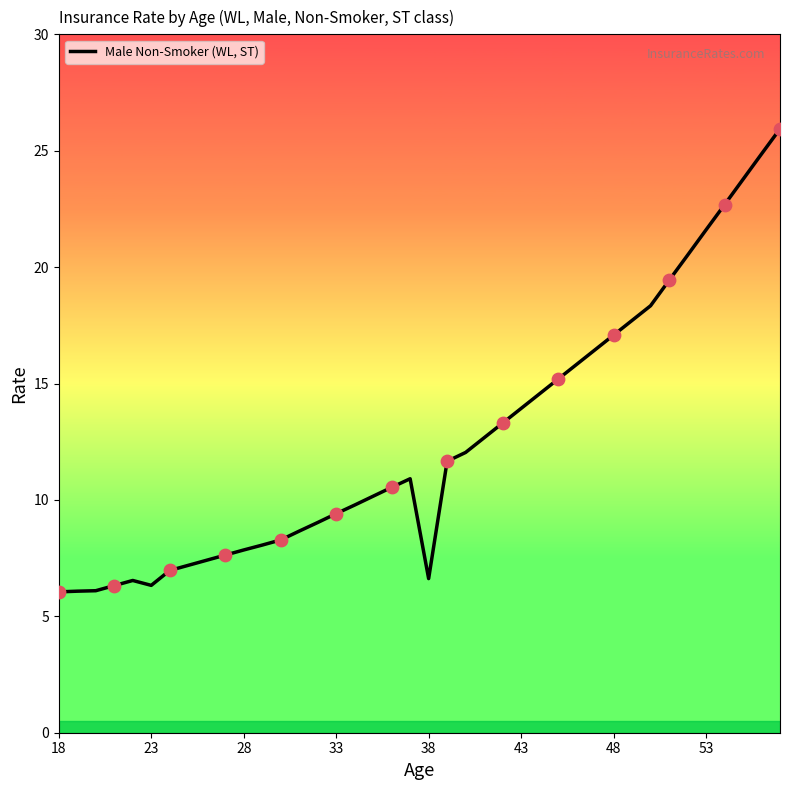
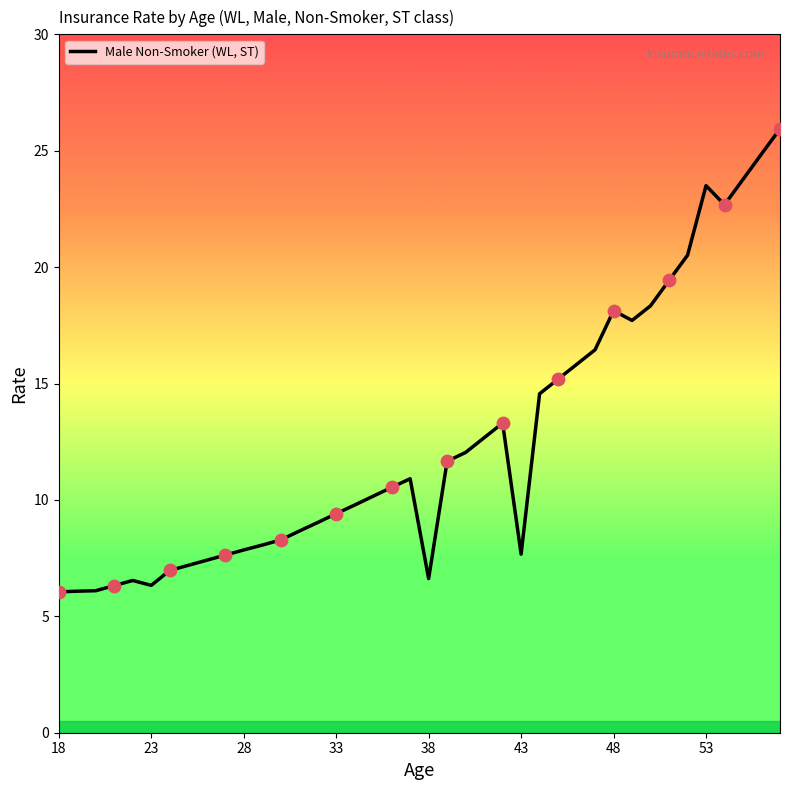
Male Non-Smoker (WL, ST), 43: 13.9 -> 7.7
Male Non-Smoker (WL, ST), 48: 17.1 -> 18.1
Male Non-Smoker (WL, ST), 53: 21.6 -> 23.5
